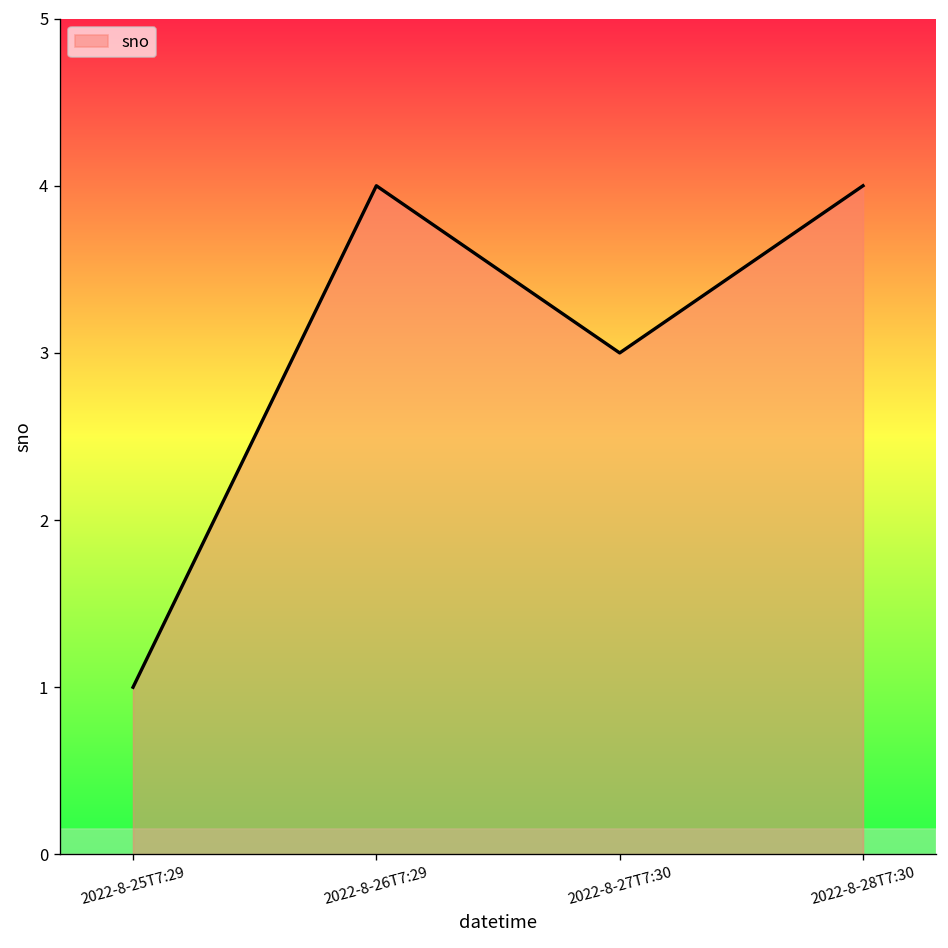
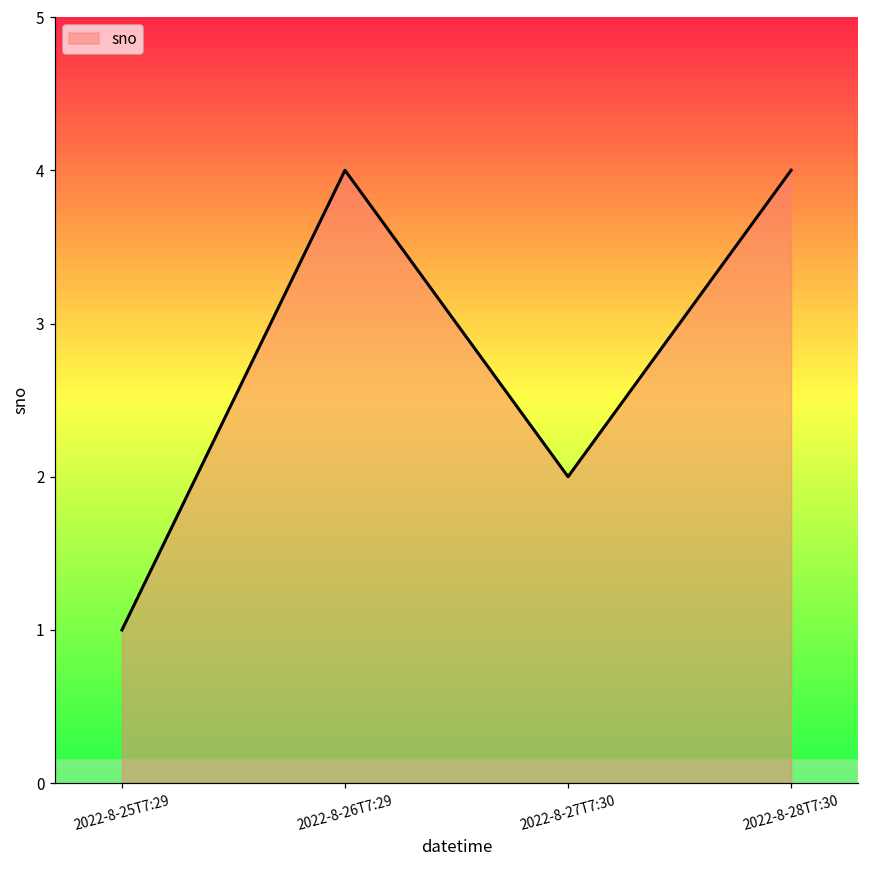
2022-8-27T7:30: 3 -> 2
